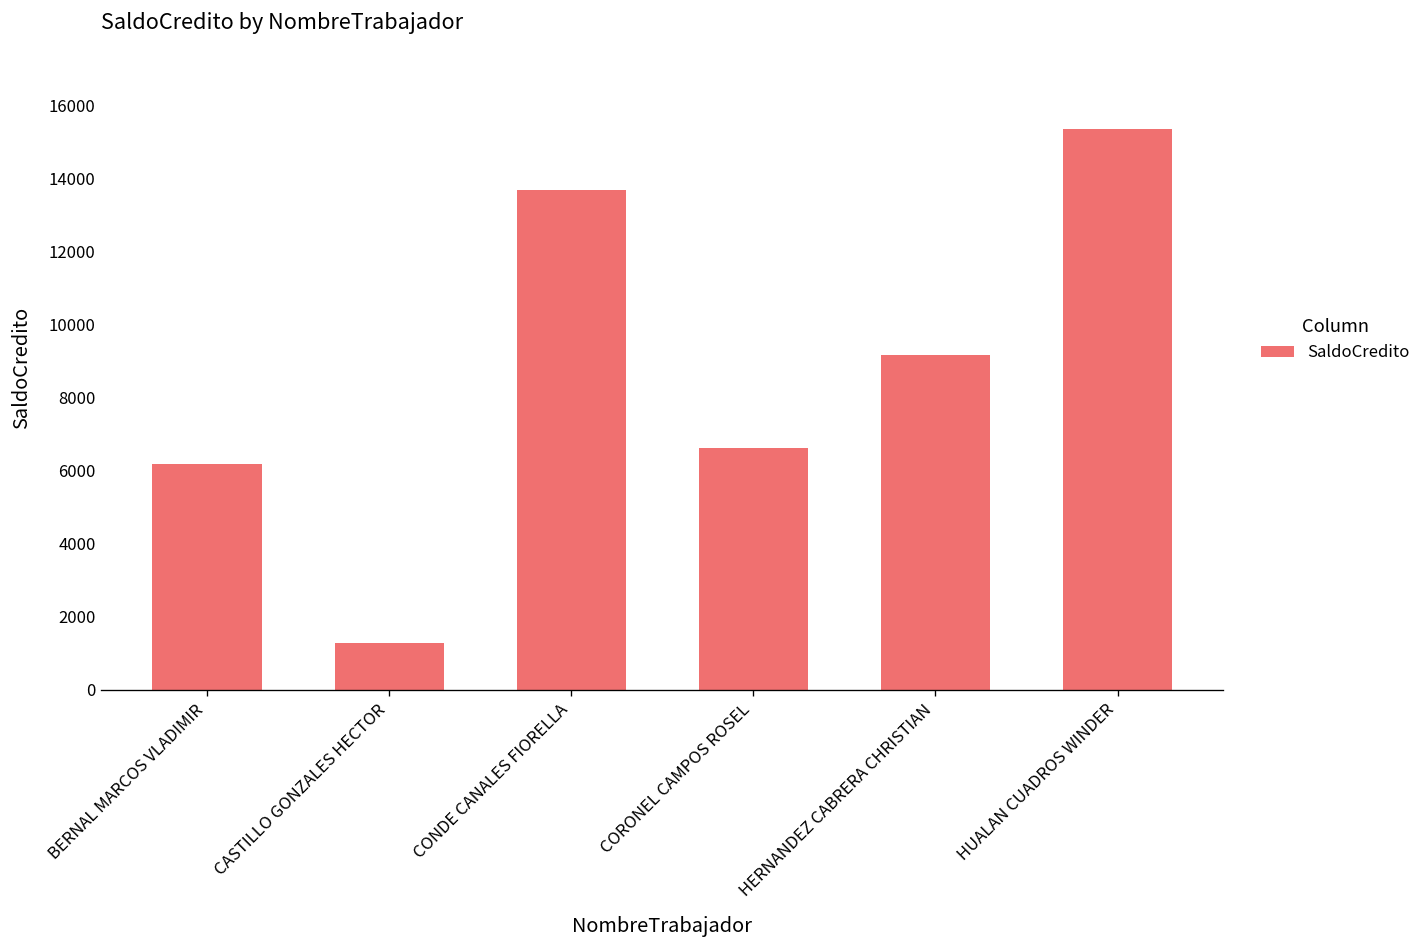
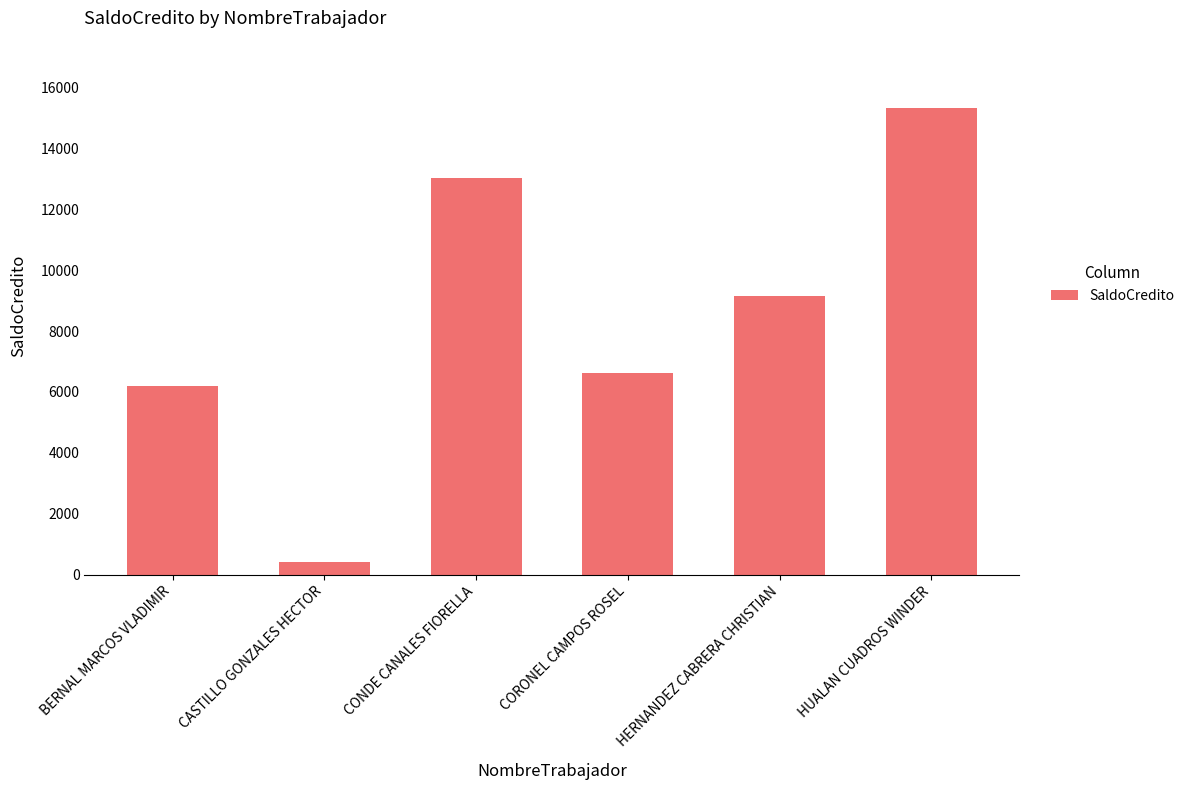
CASTILLO GONZALES HECTOR: 1300 -> 400
CONDE CANALES FIORELLA: 13700 -> 13000
